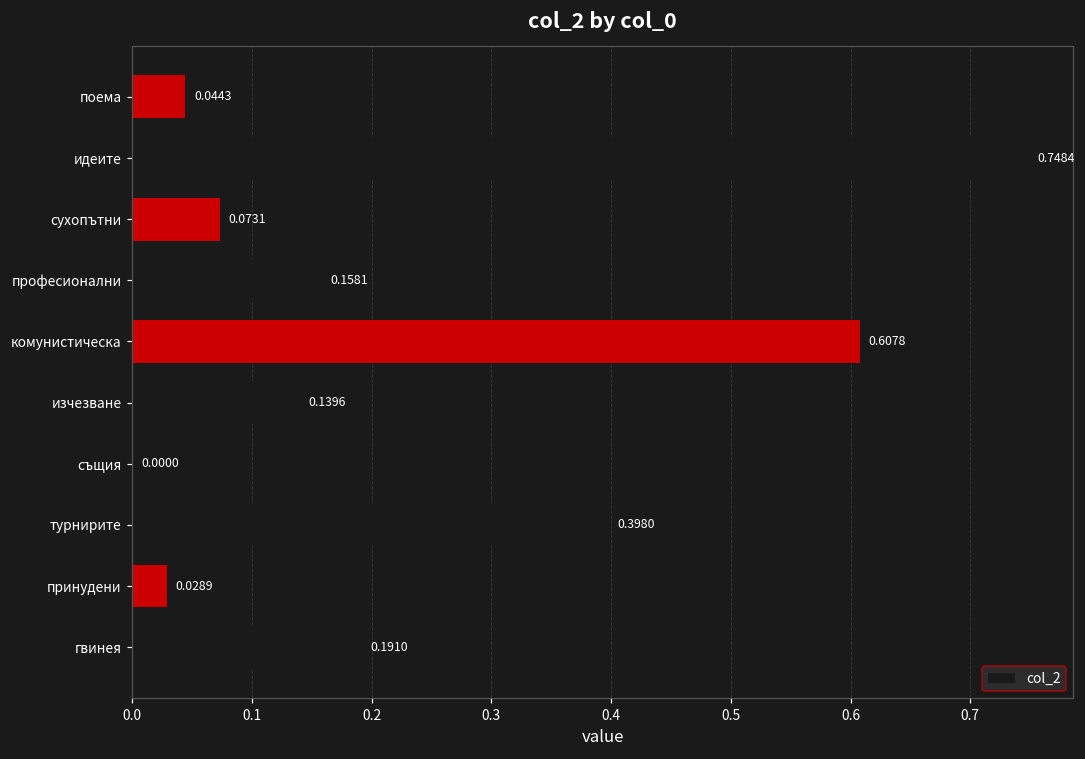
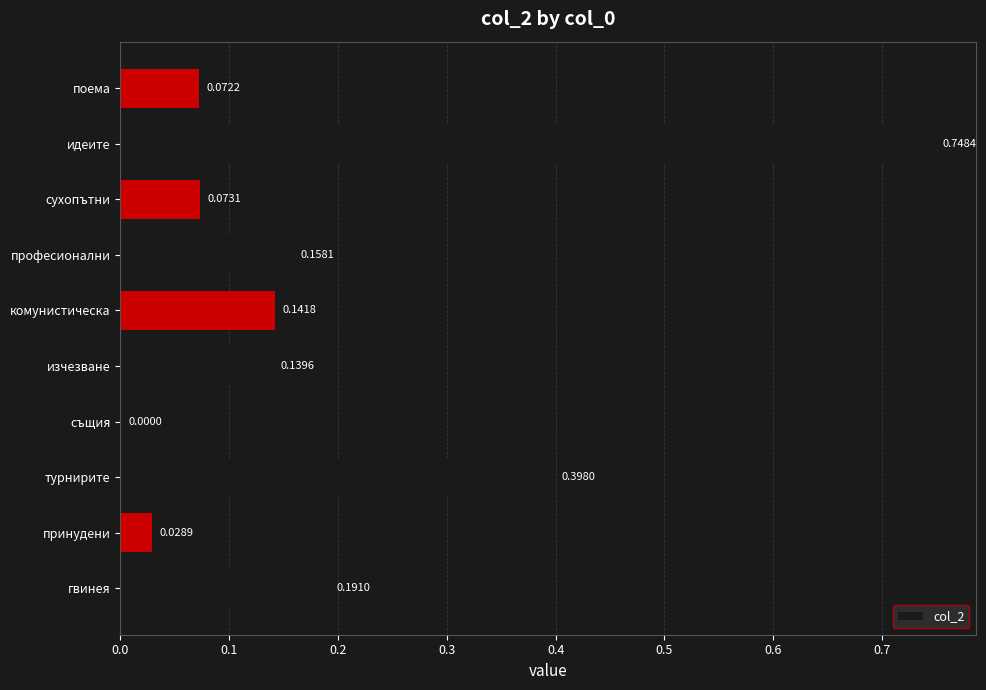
поема: 0.0443 -> 0.0722
комунистическа: 0.6078 -> 0.1418
